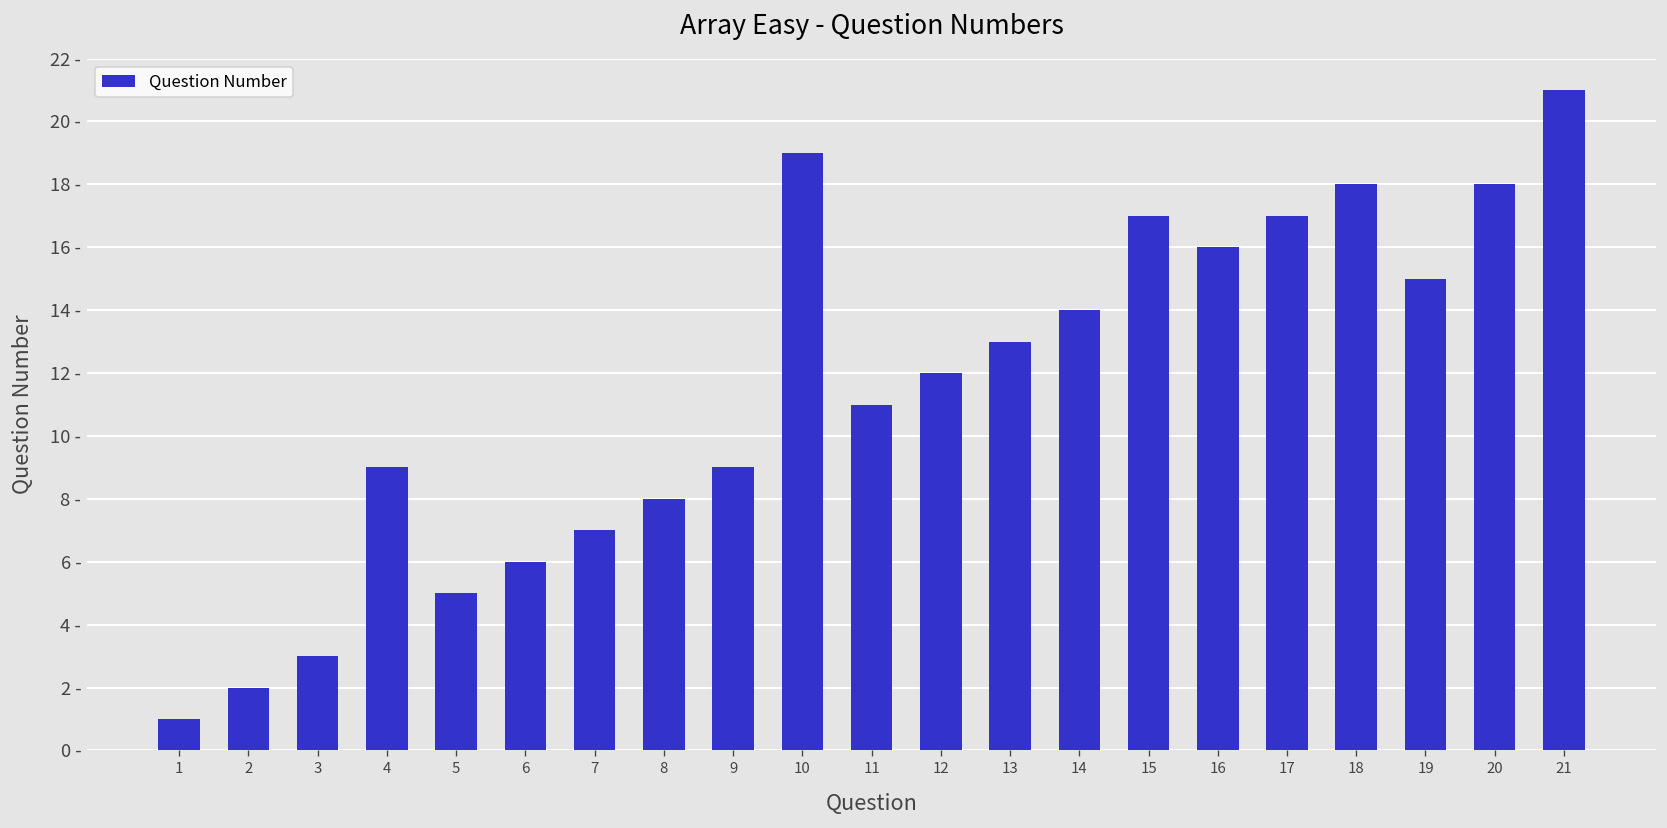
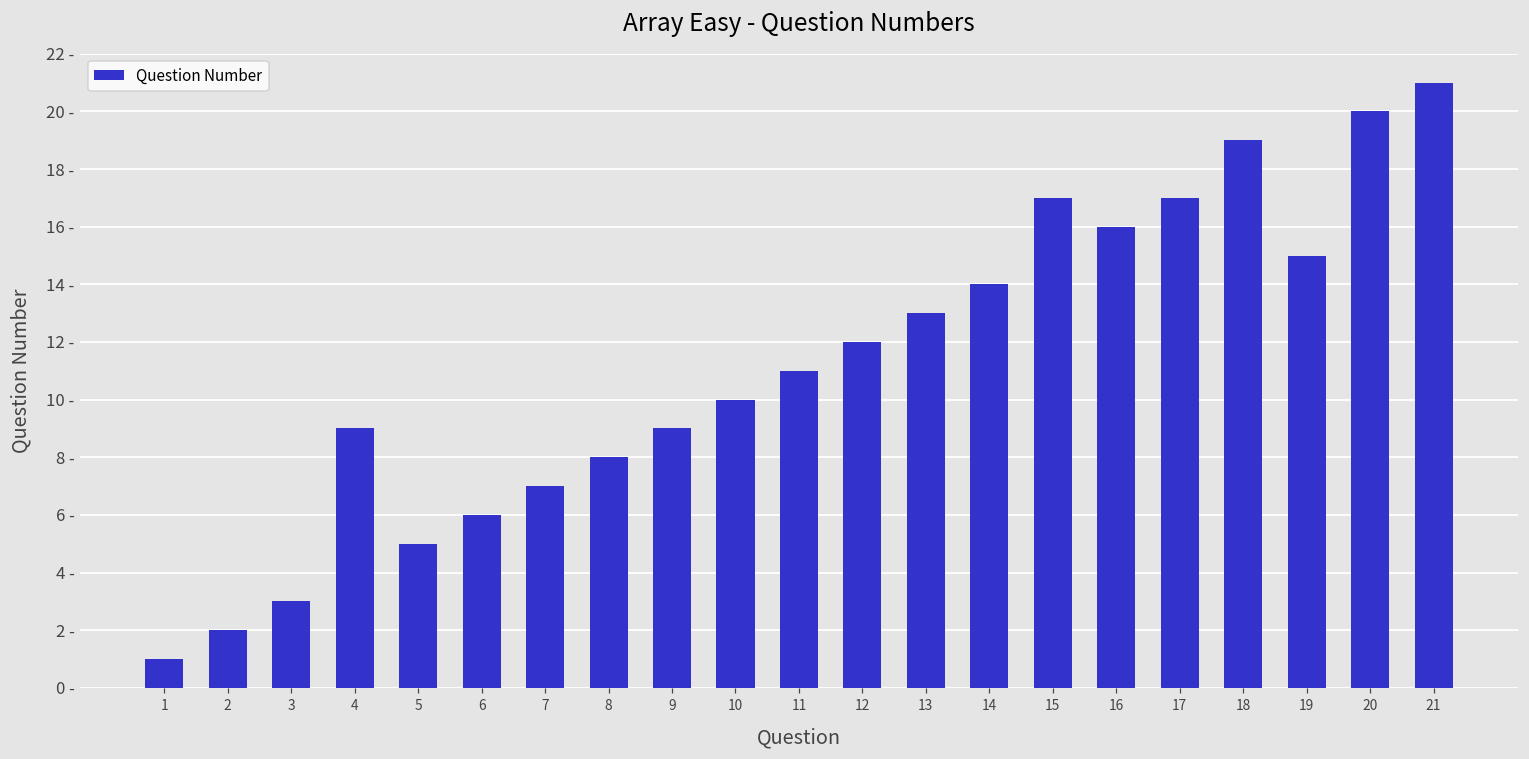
10: 19 - -> 10 -
18: 18 - -> 19 -
20: 18 - -> 20 -
